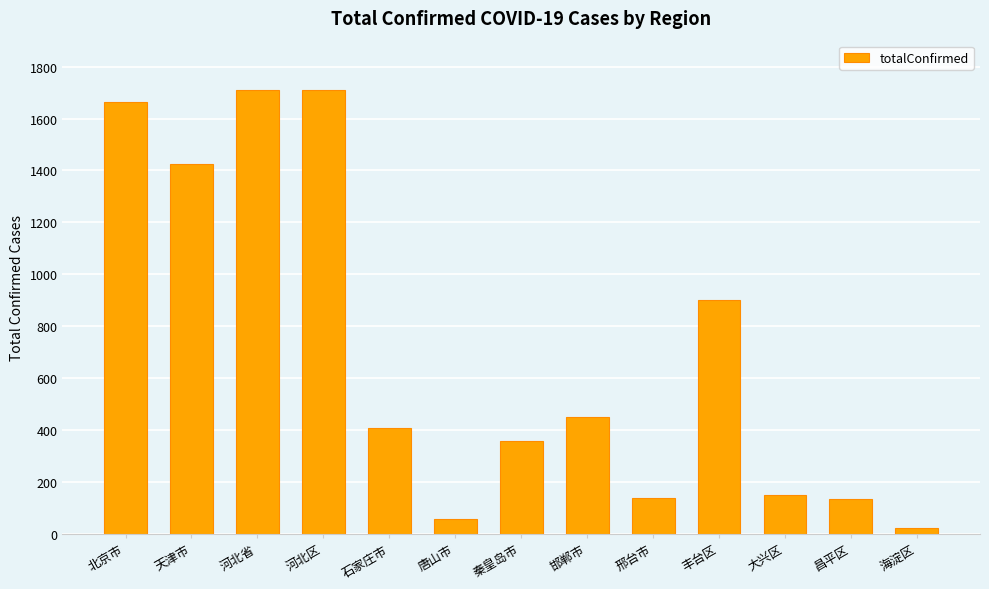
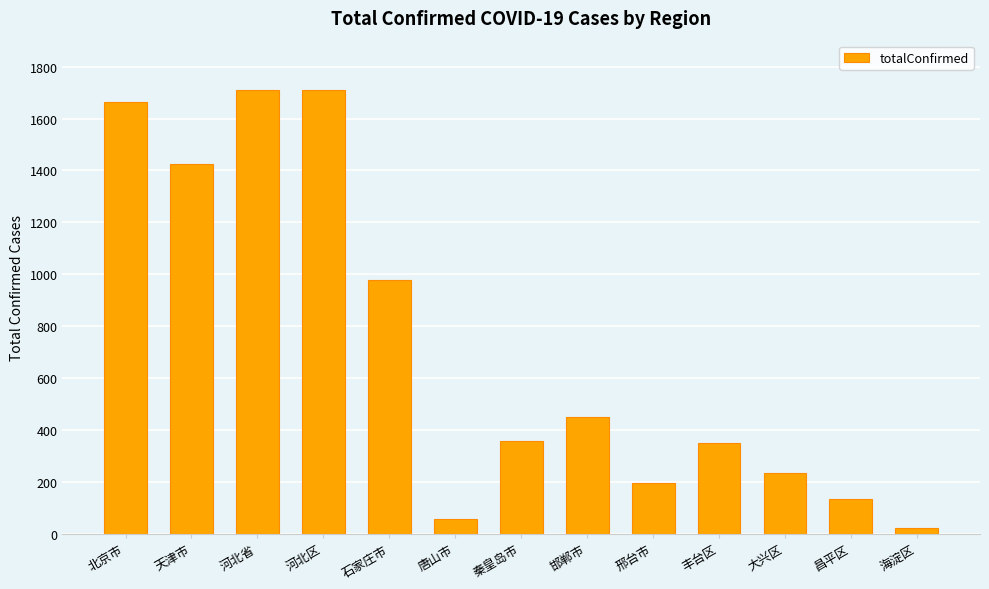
石家庄市: 410 -> 980
邢台市: 140 -> 200
丰台区: 900 -> 350
大兴区: 150 -> 230
